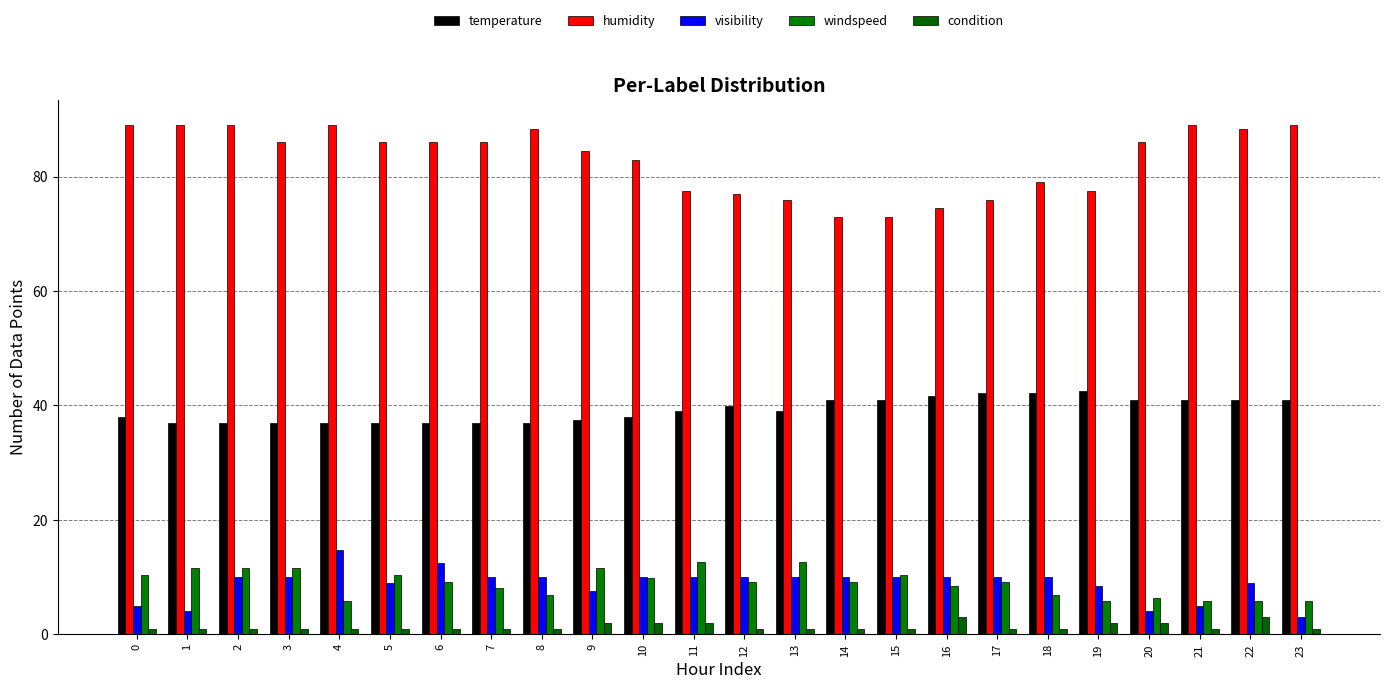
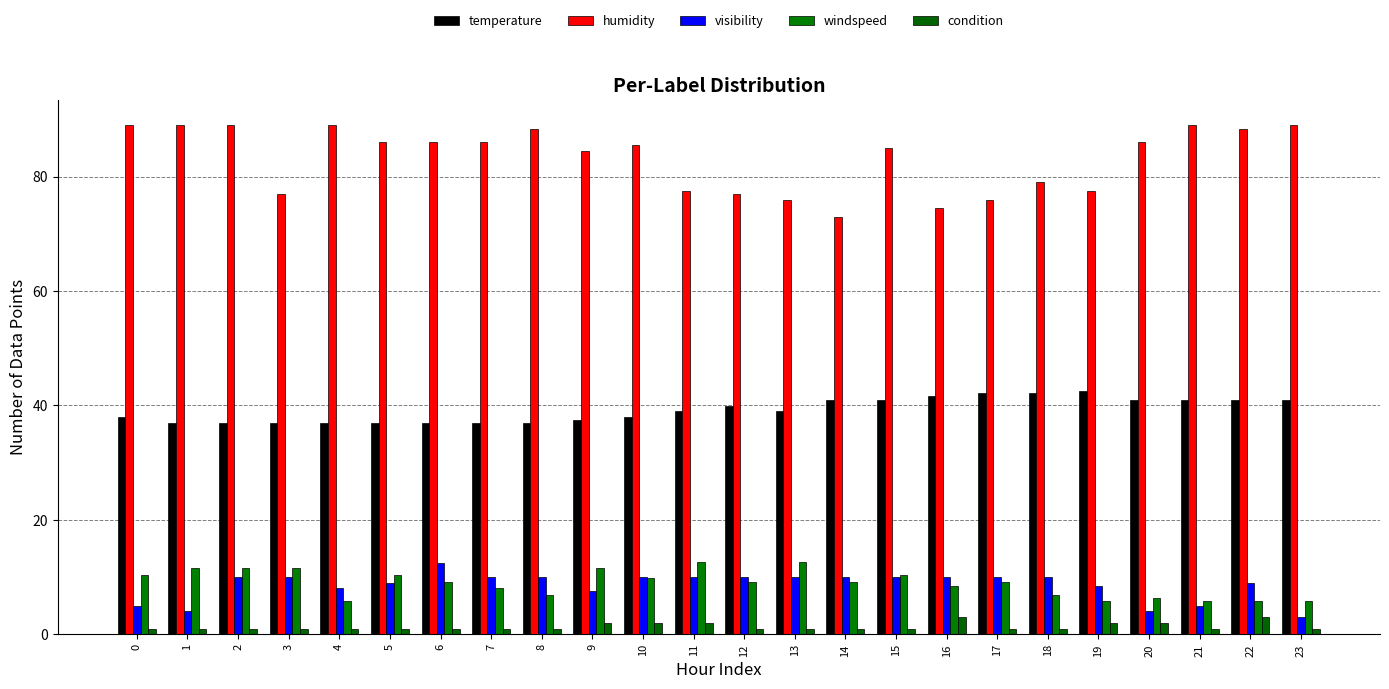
humidity, 3: 86 -> 77
visibility, 4: 15 -> 8
humidity, 10: 83 -> 86
humidity, 15: 73 -> 85
